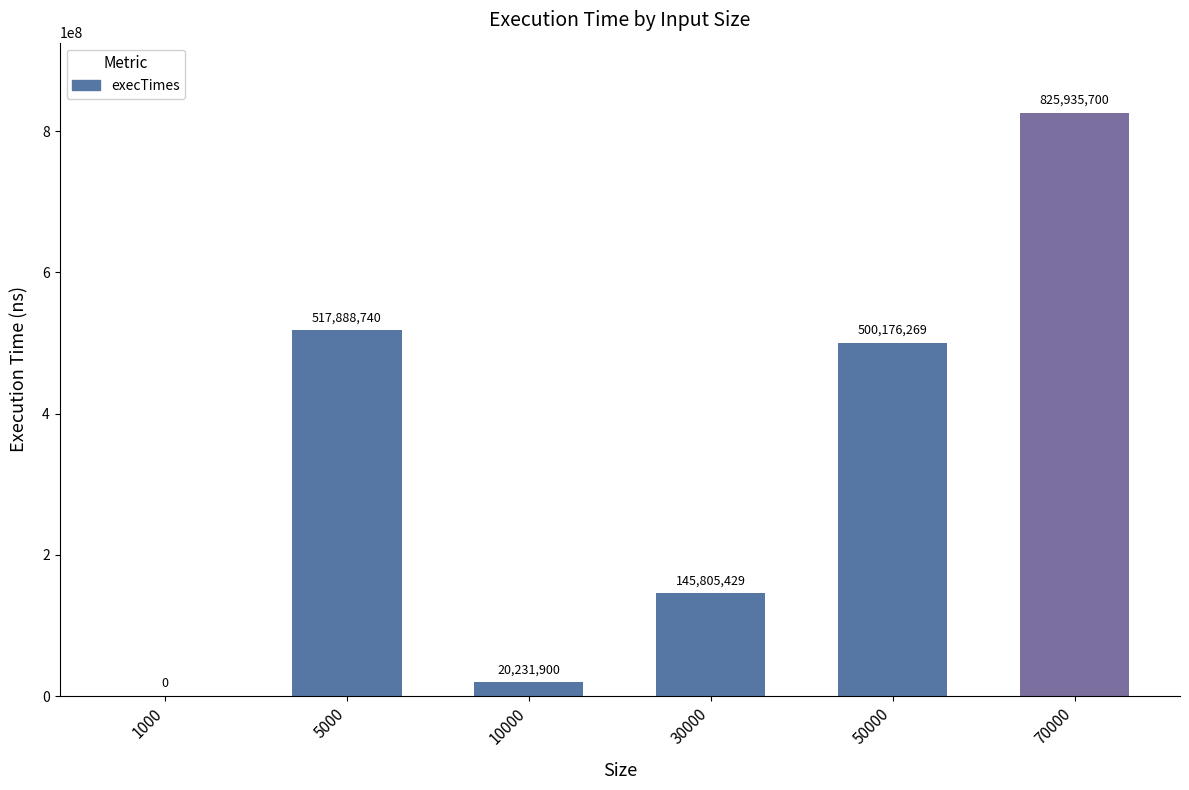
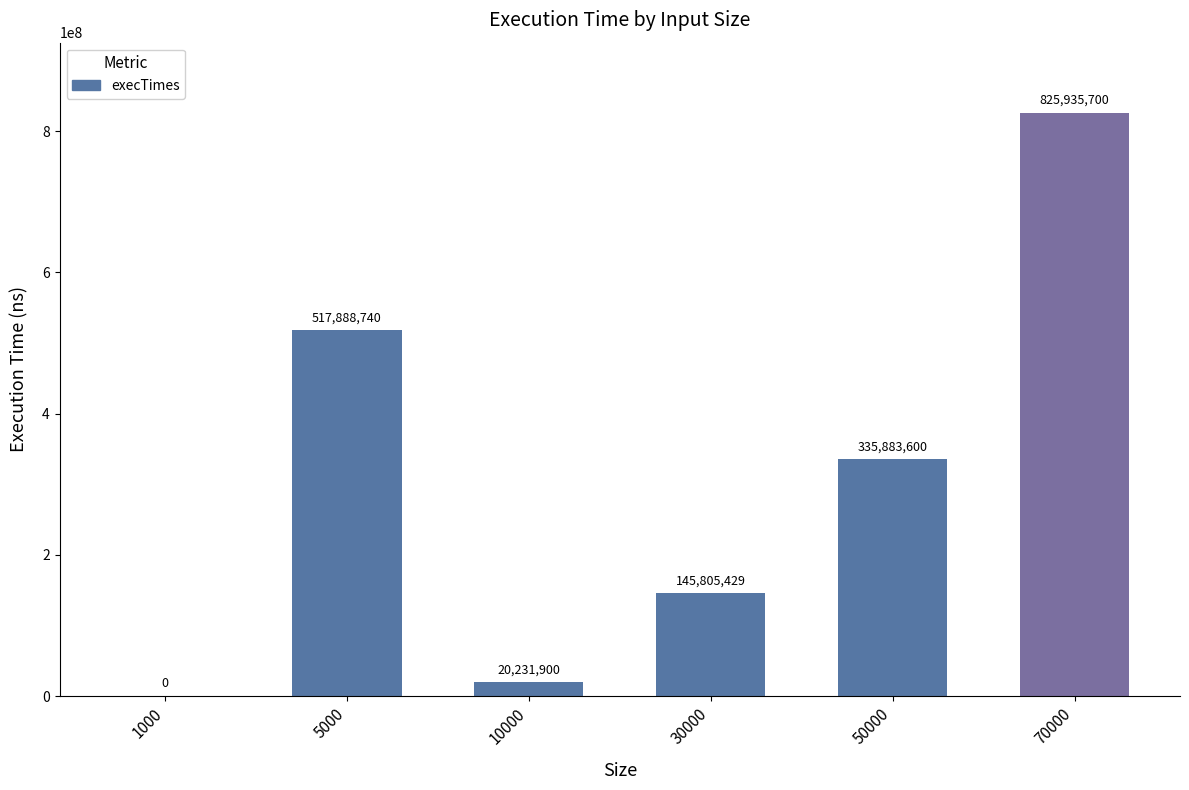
50000: 500,176,269 -> 335,883,600
